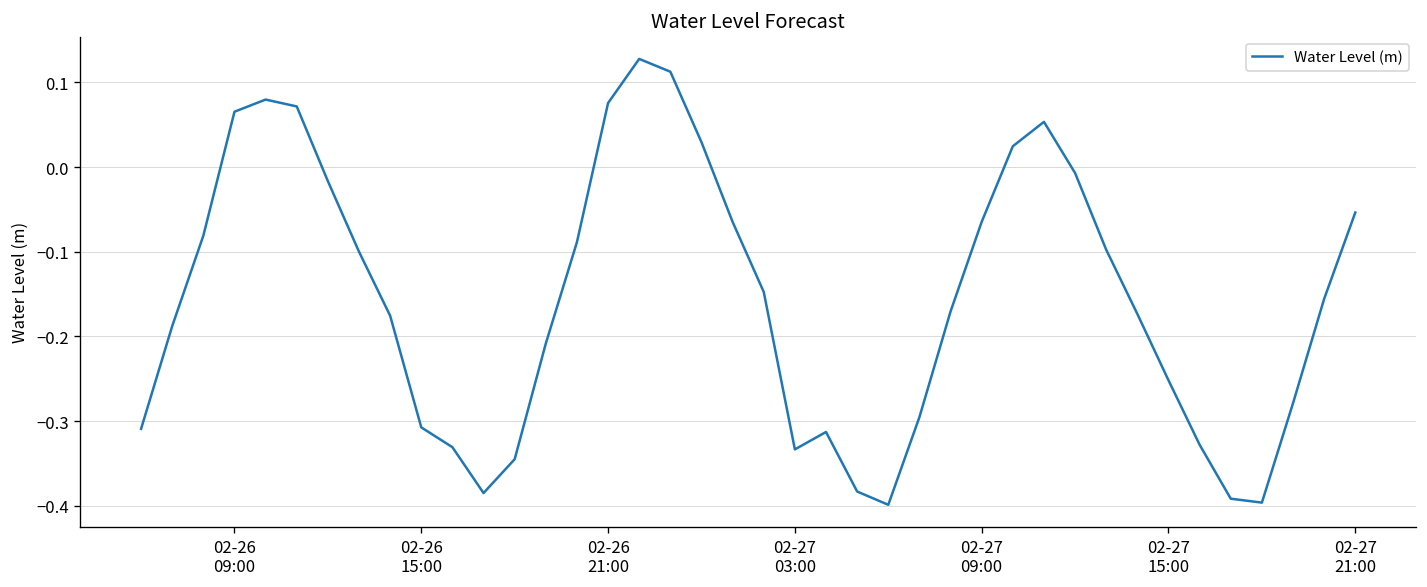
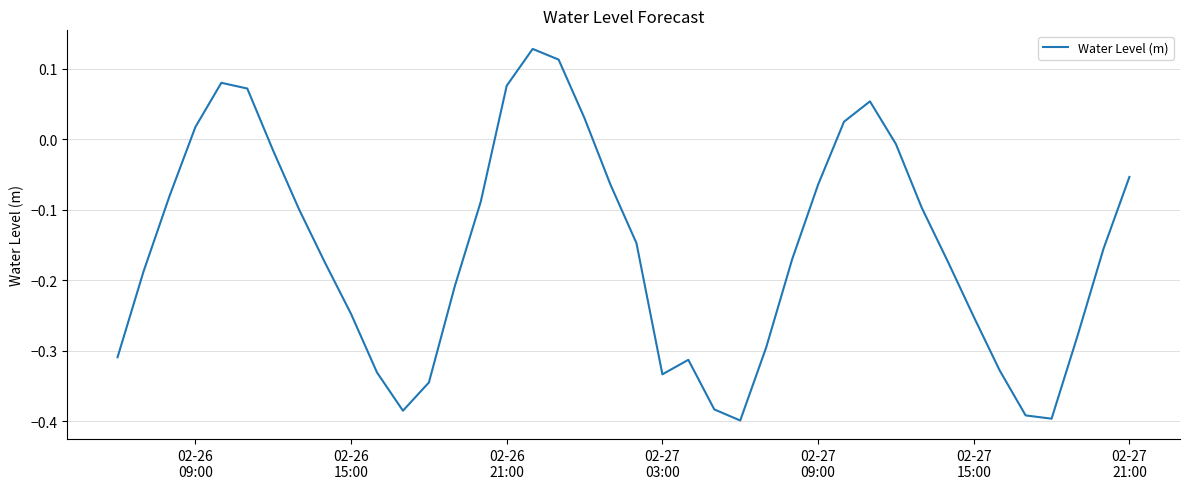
02-26 09:00: 0.07 -> 0.02
02-26 15:00: -0.31 -> -0.25
